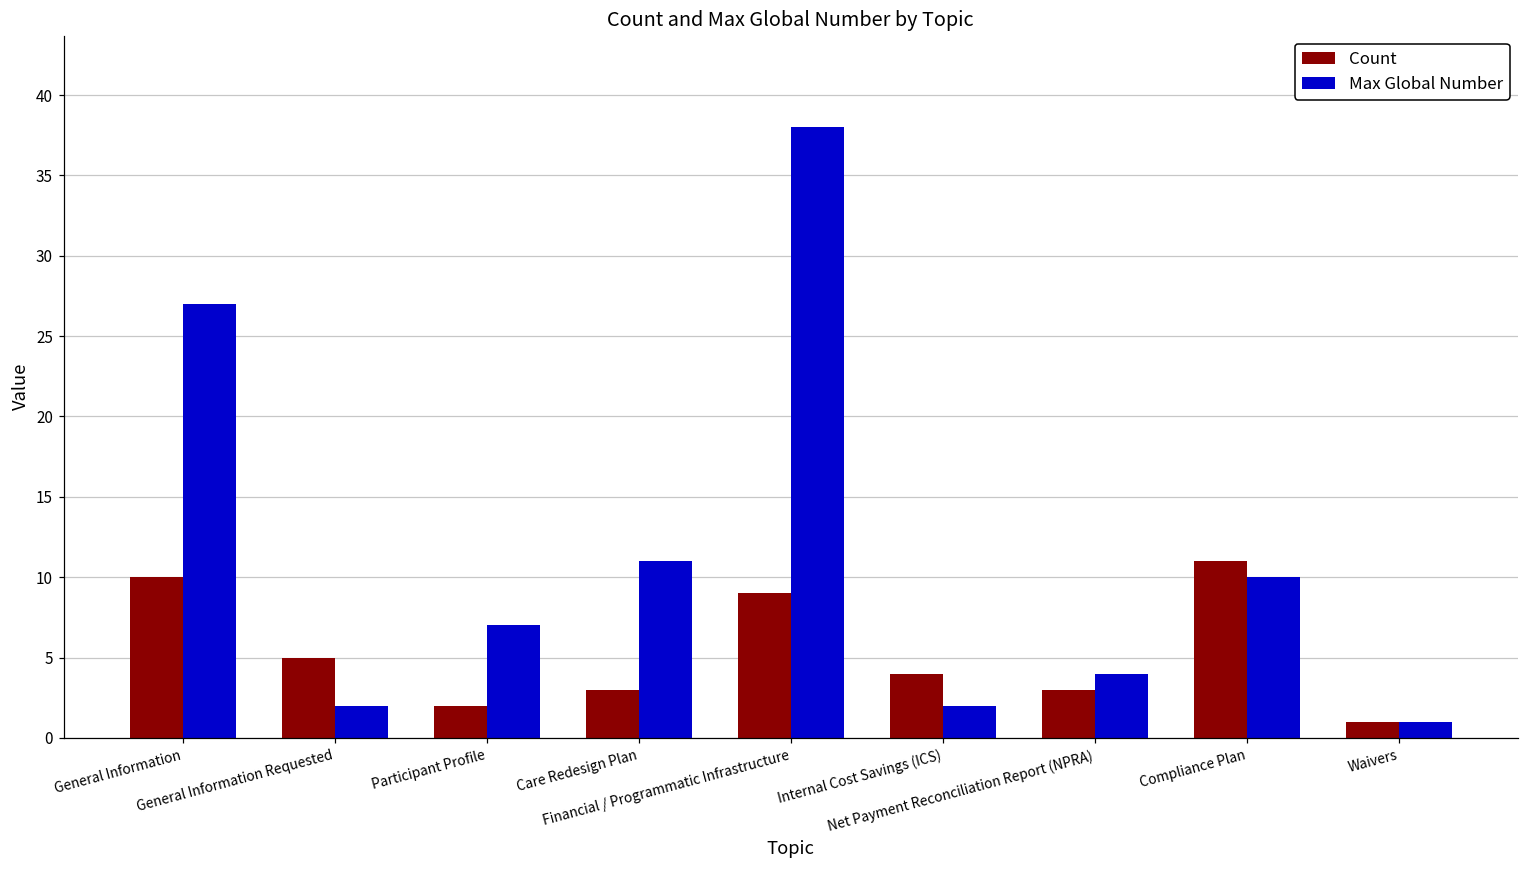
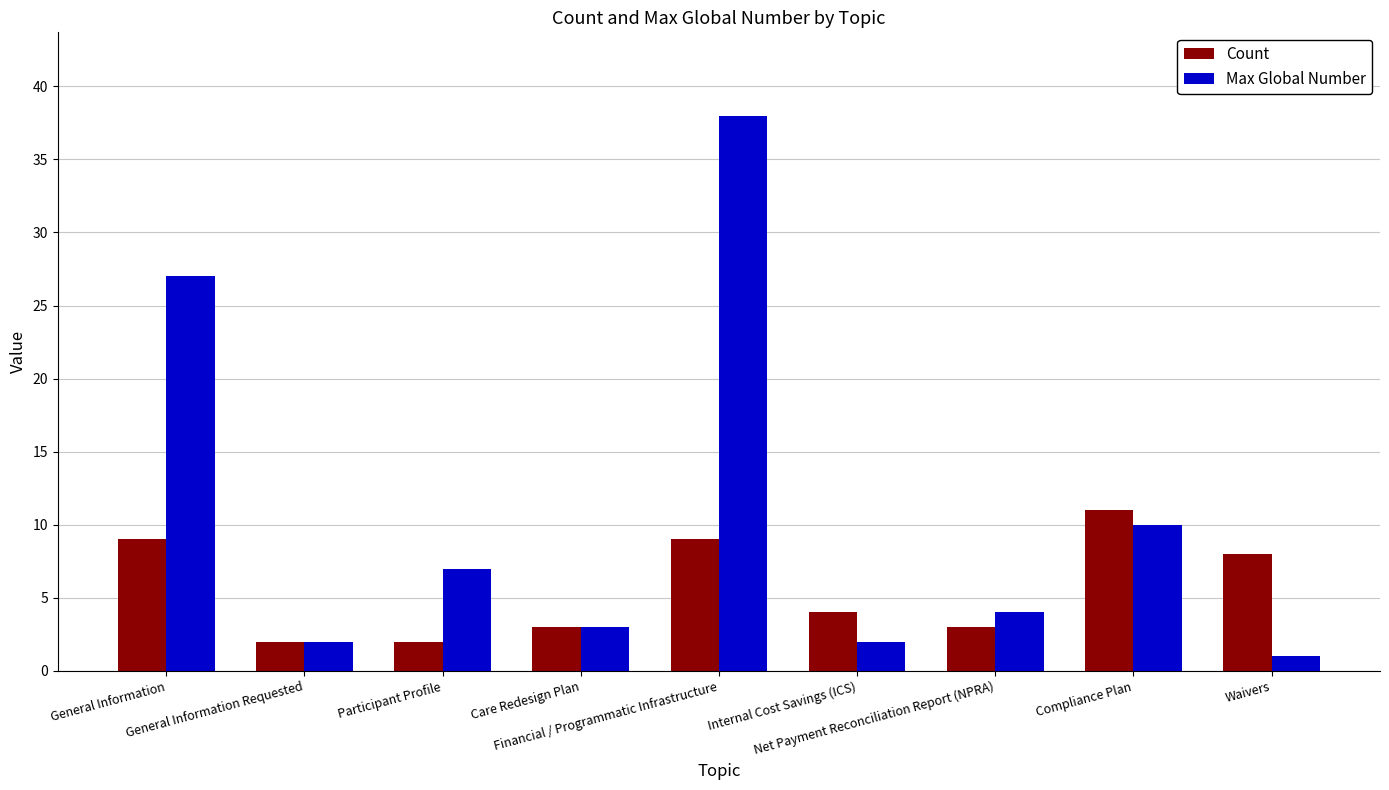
Count, General Information: 10 -> 9
Count, General Information Requested: 5 -> 2
Max Global Number, Care Redesign Plan: 11 -> 3
Count, Waivers: 1 -> 8
